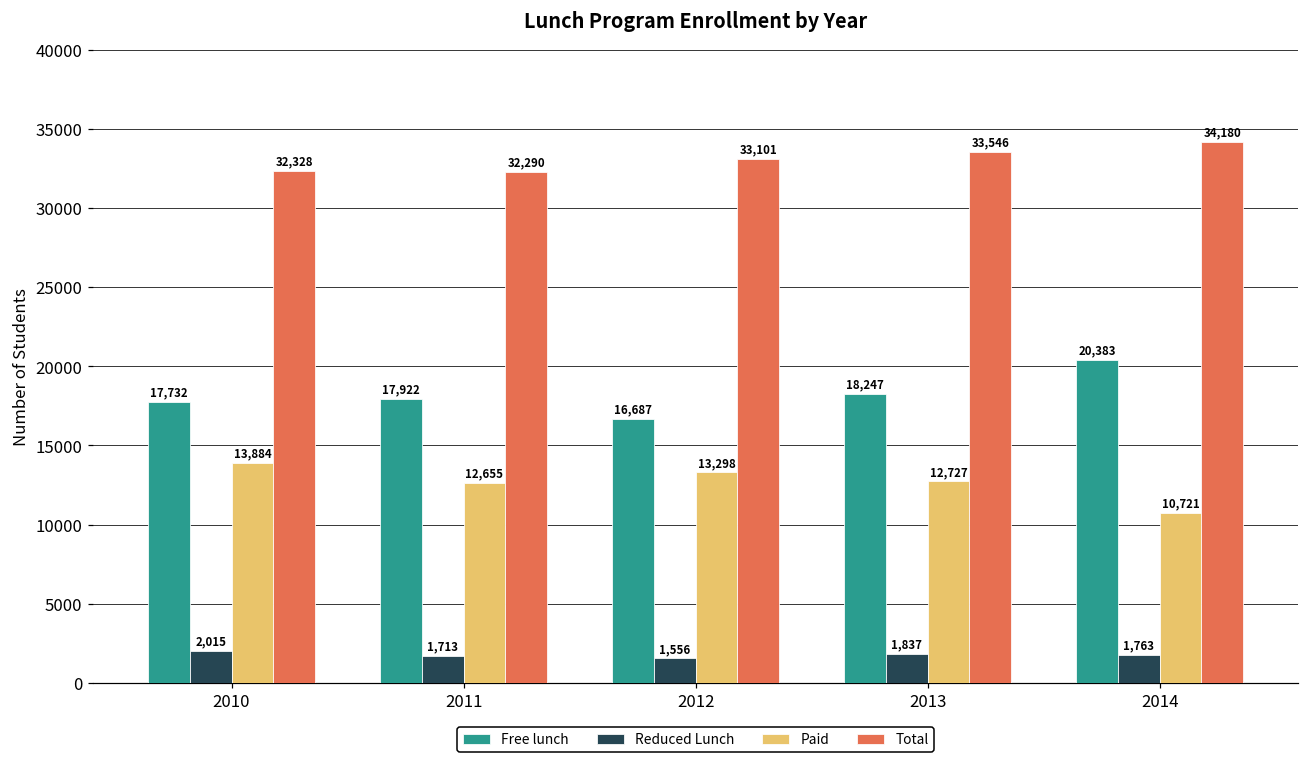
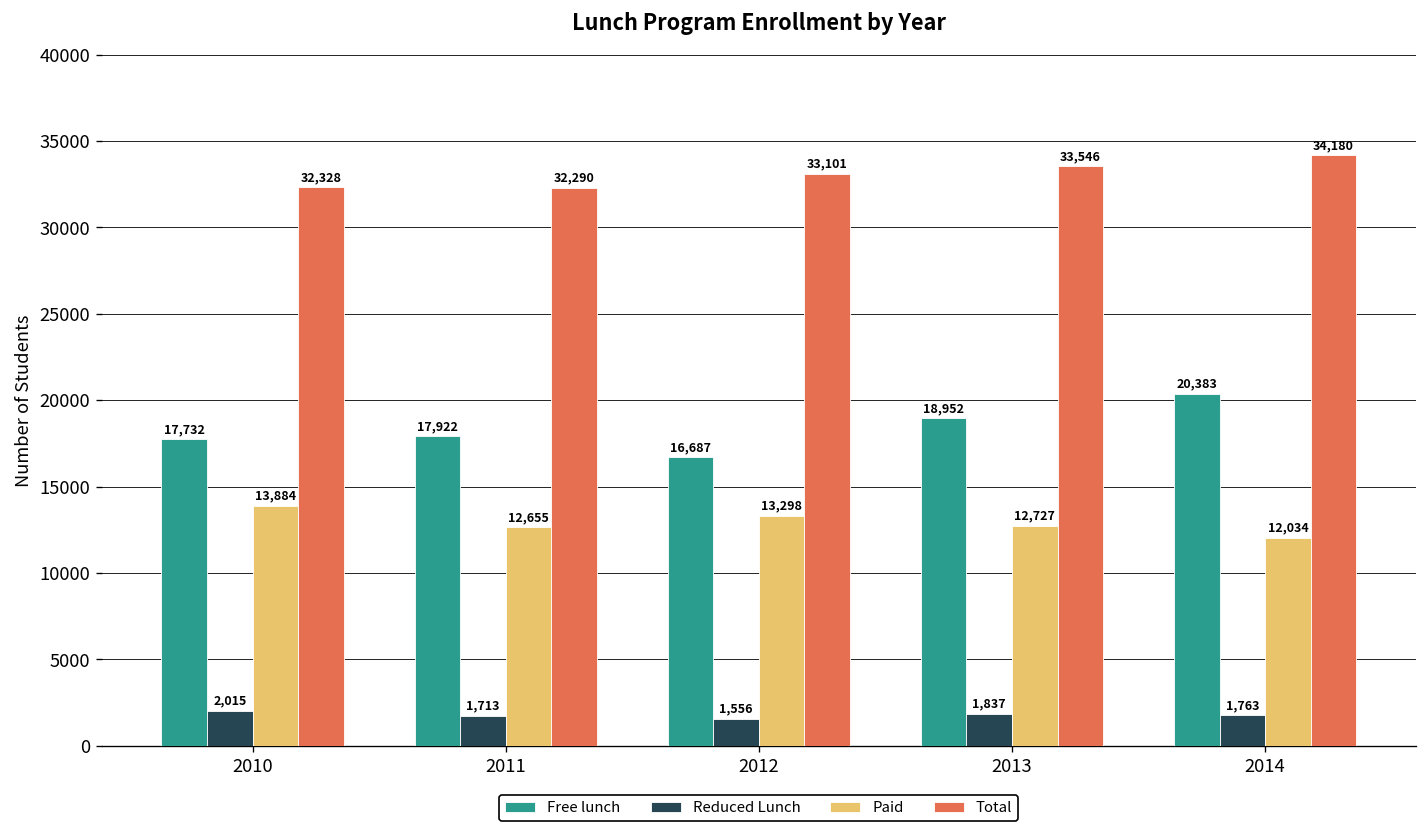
Free lunch, 2013: 18,247 -> 18,952
Paid, 2014: 10,721 -> 12,034
